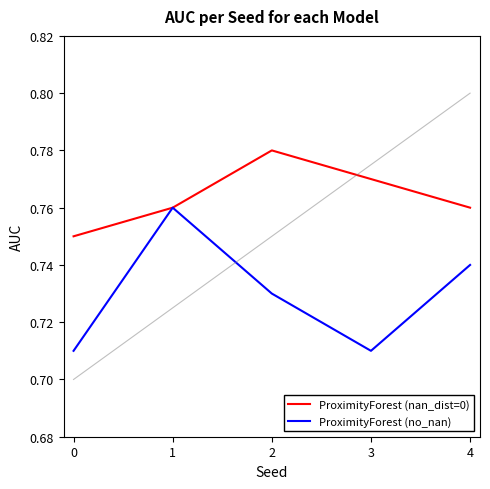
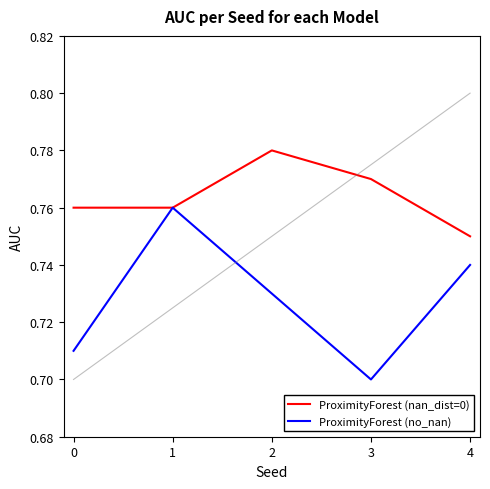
ProximityForest (nan_dist=0), 0: 0.75 -> 0.76
ProximityForest (no_nan), 3: 0.71 -> 0.70
ProximityForest (nan_dist=0), 4: 0.76 -> 0.75
